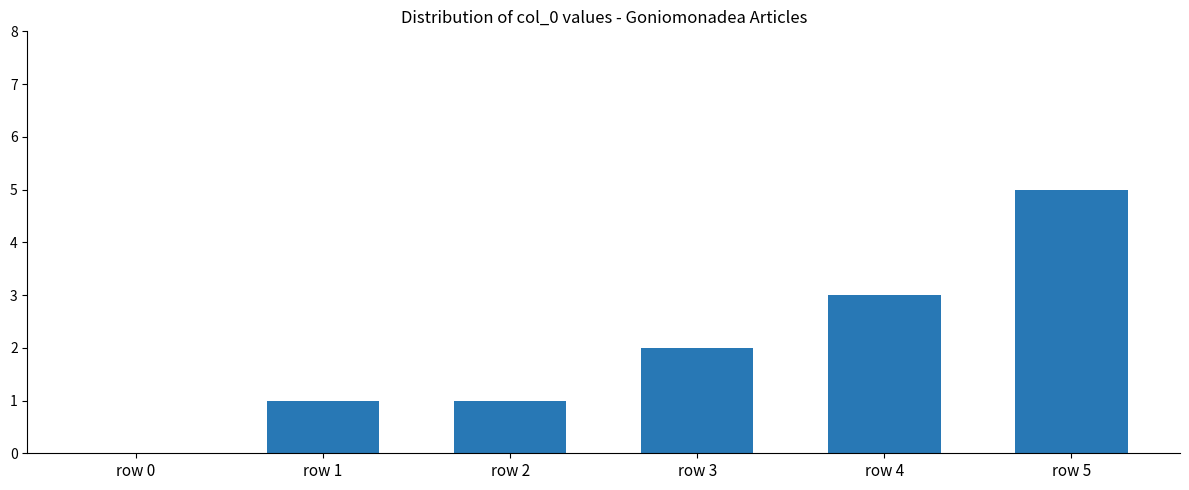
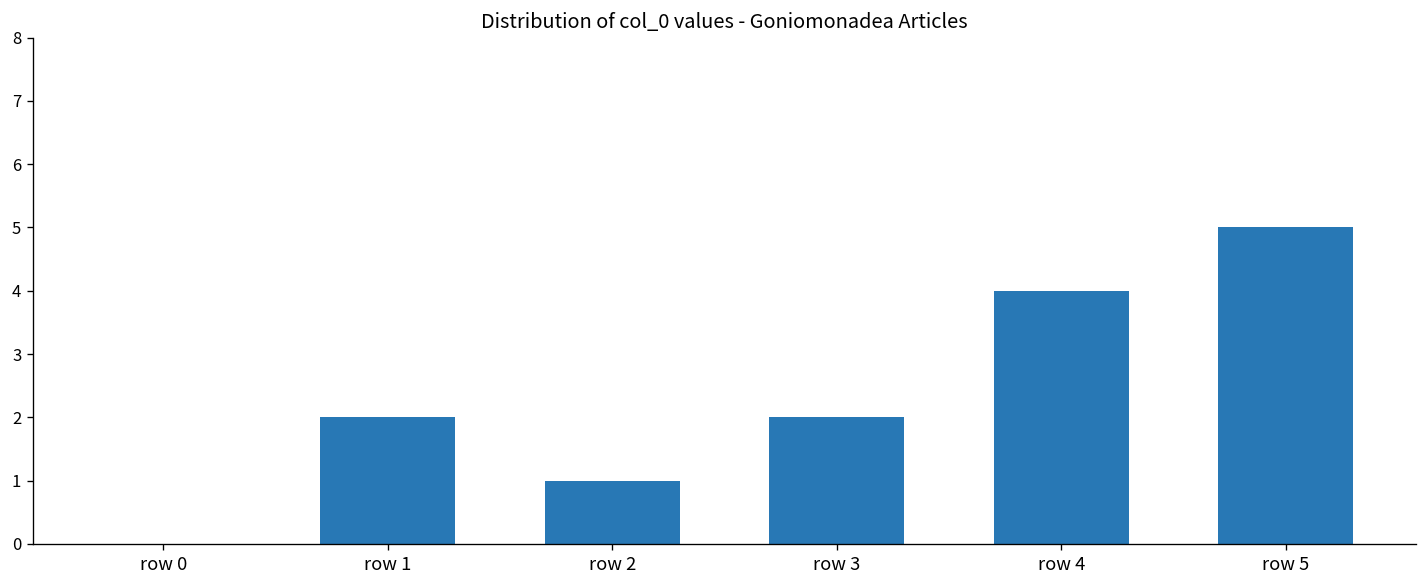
row 1: 1 -> 2
row 4: 3 -> 4
